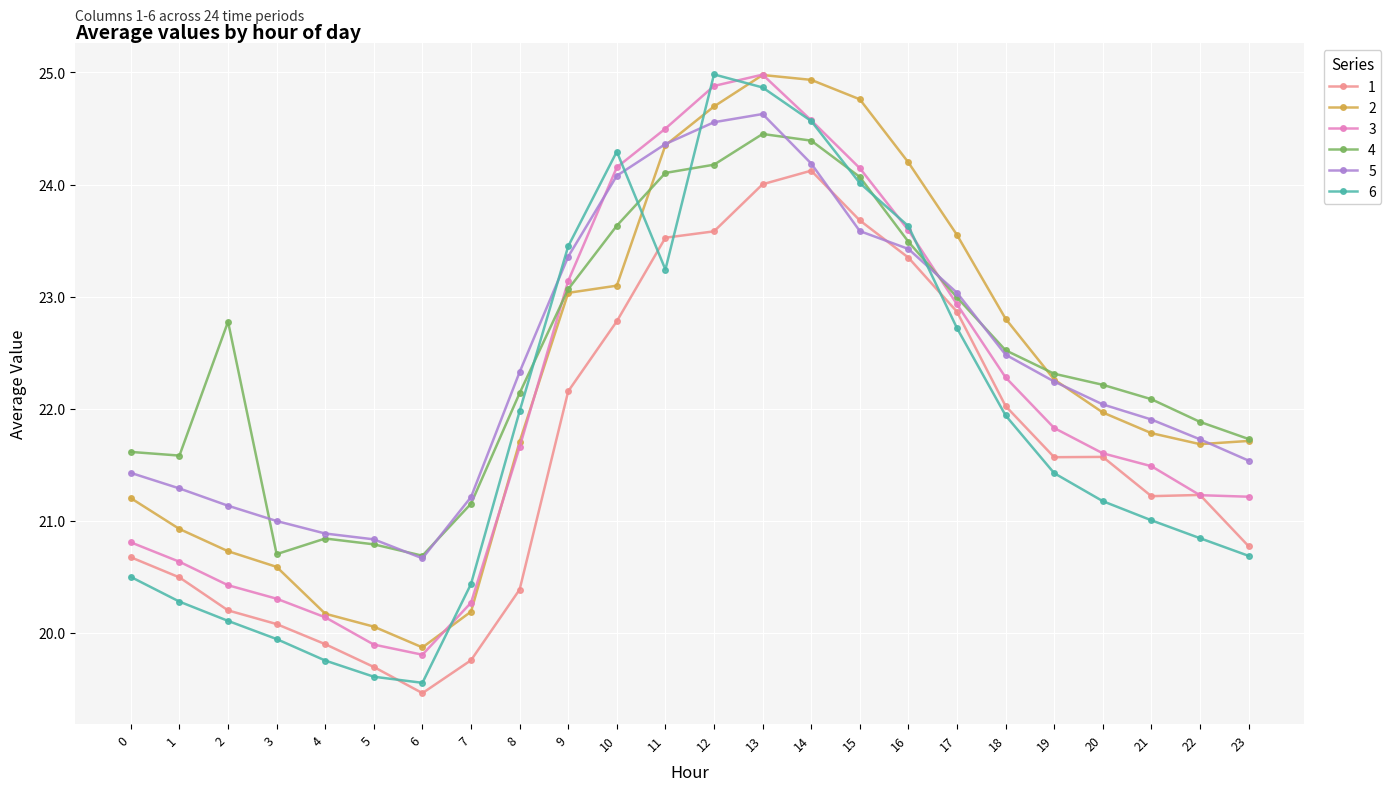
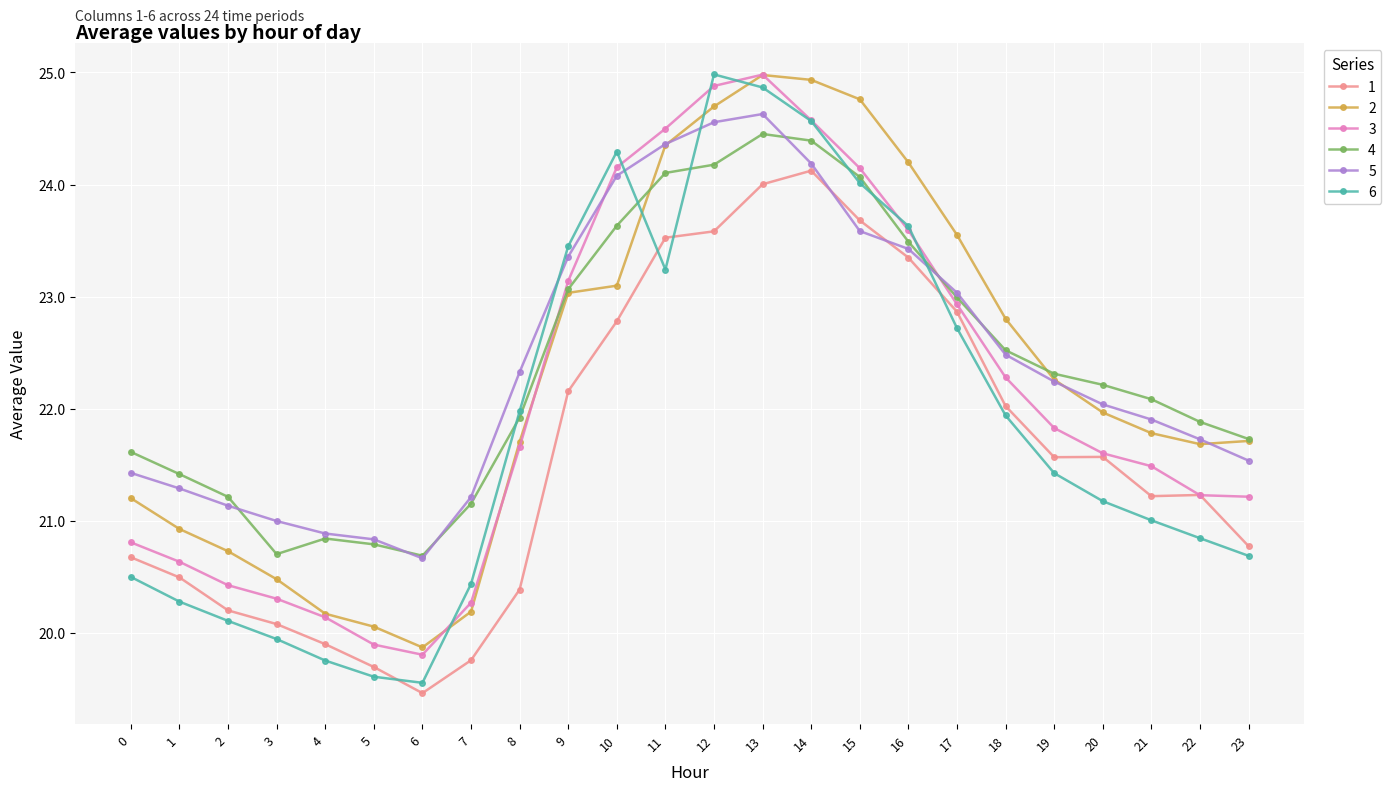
4, 1: 21.58 -> 21.42
4, 2: 22.78 -> 21.21
2, 3: 20.59 -> 20.48
4, 8: 22.14 -> 21.92
